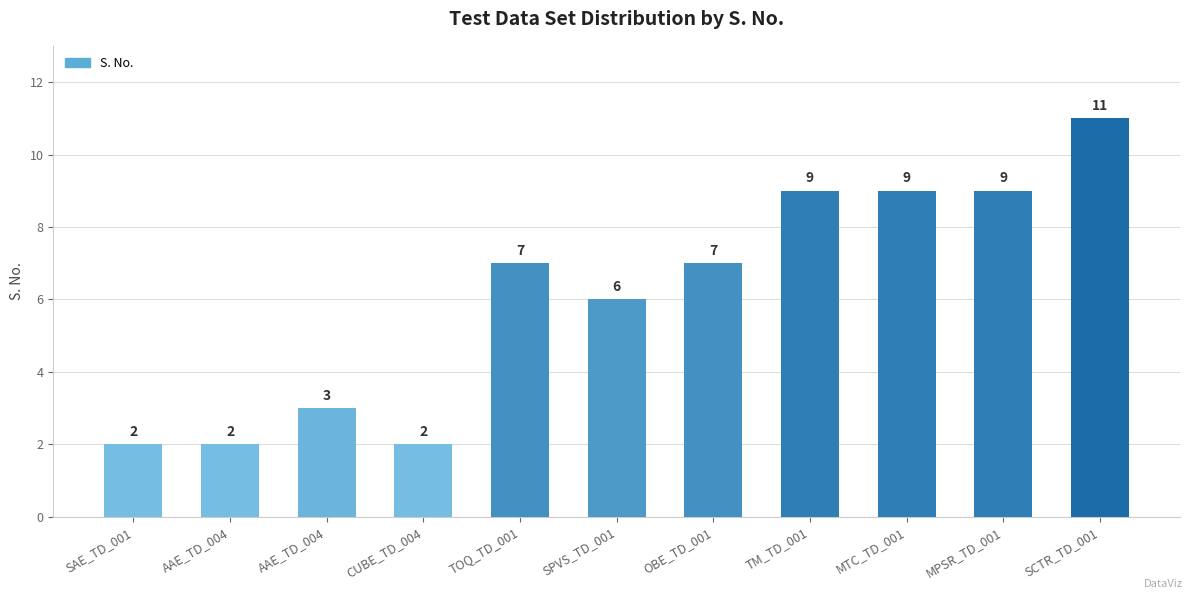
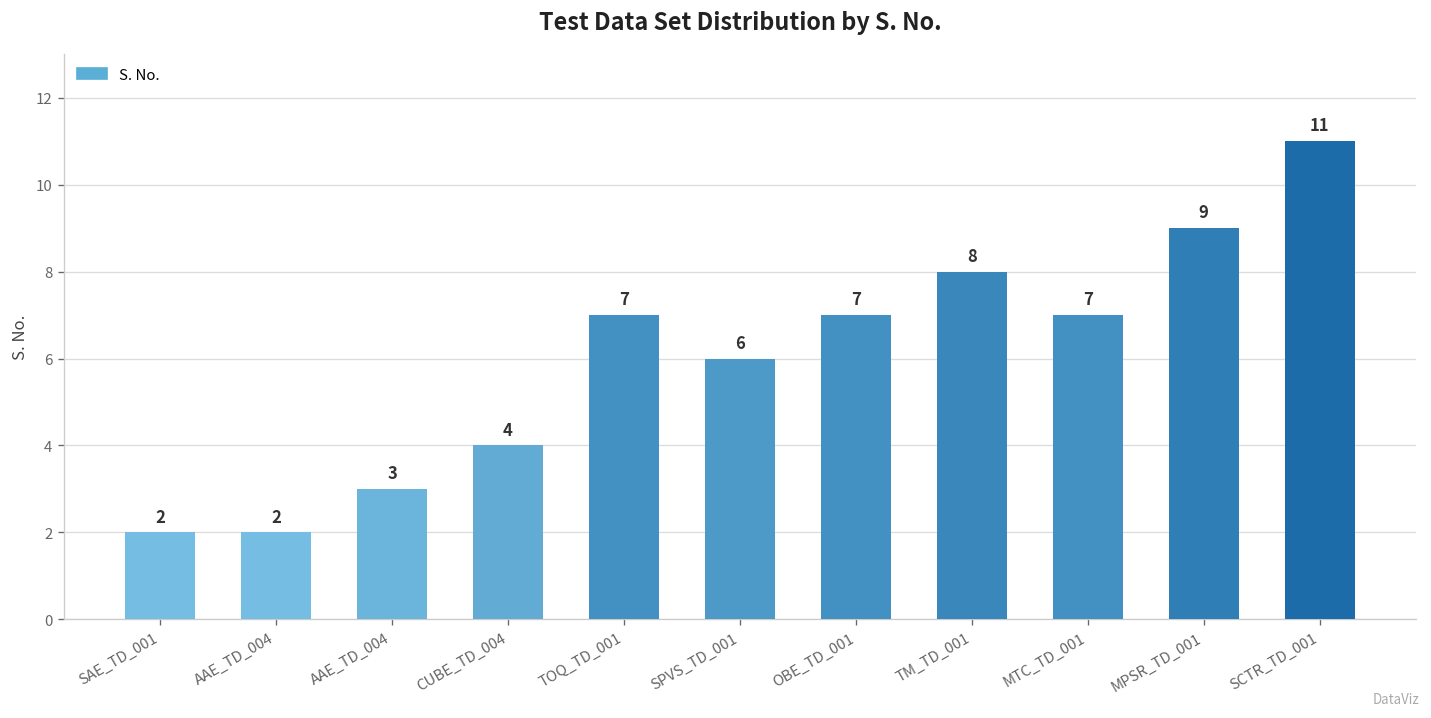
CUBE_TD_004: 2 -> 4
TM_TD_001: 9 -> 8
MTC_TD_001: 9 -> 7
